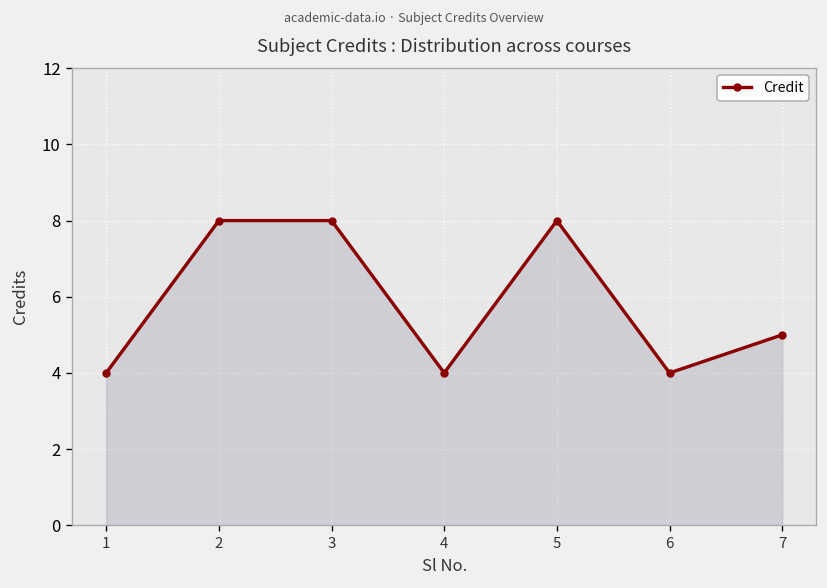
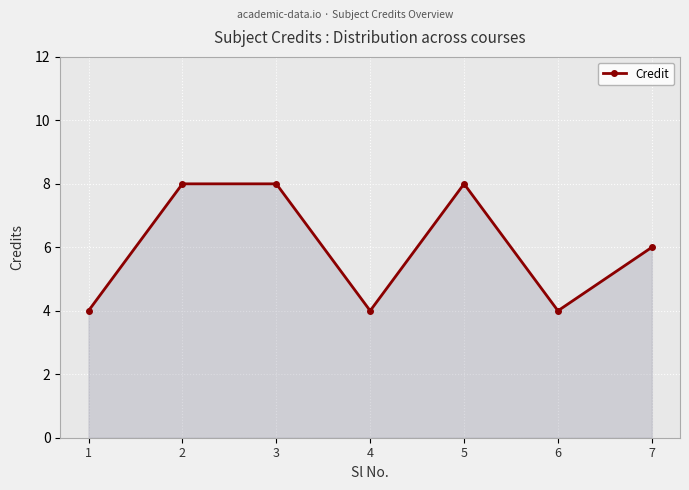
7: 5 -> 6
